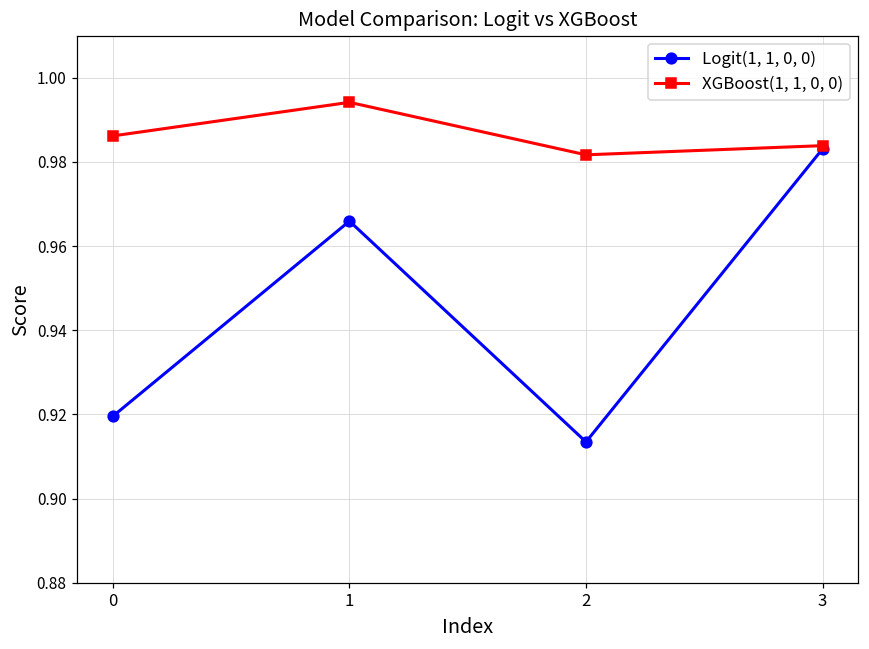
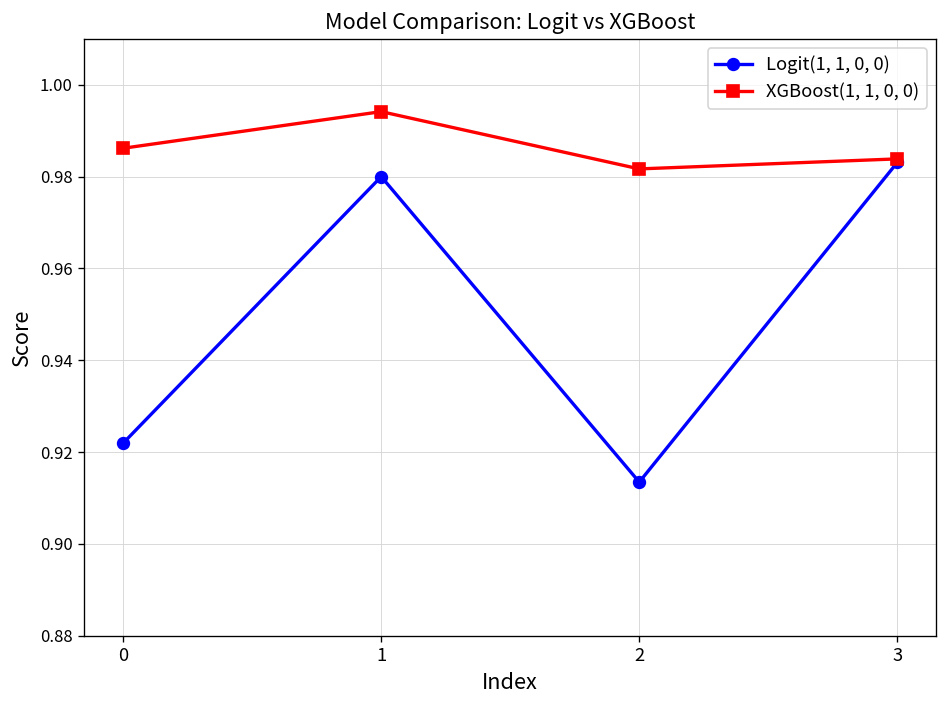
Logit(1, 1, 0, 0), 0: 0.920 -> 0.922
Logit(1, 1, 0, 0), 1: 0.966 -> 0.980
